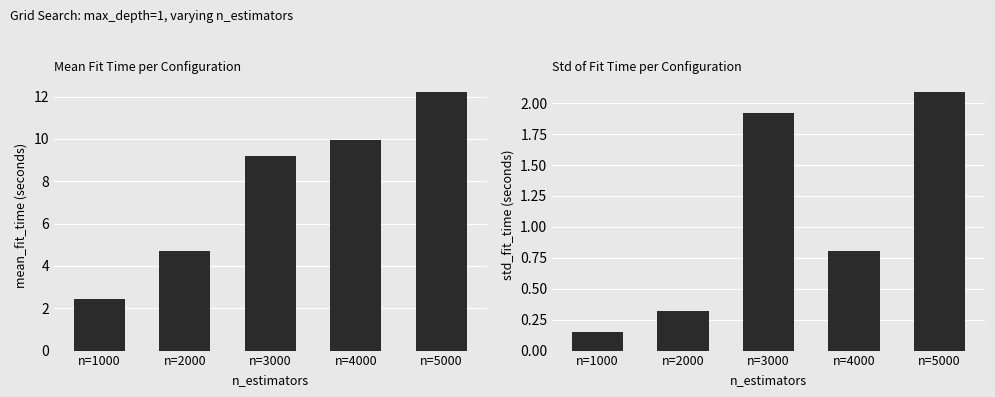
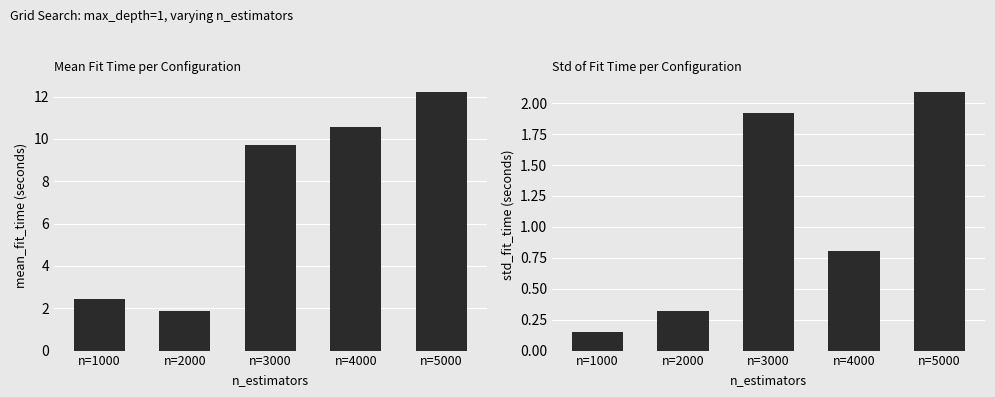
Mean Fit Time per Configuration, n=2000: 4.7 -> 1.8
Mean Fit Time per Configuration, n=3000: 9.2 -> 9.7
Mean Fit Time per Configuration, n=4000: 10.0 -> 10.6
